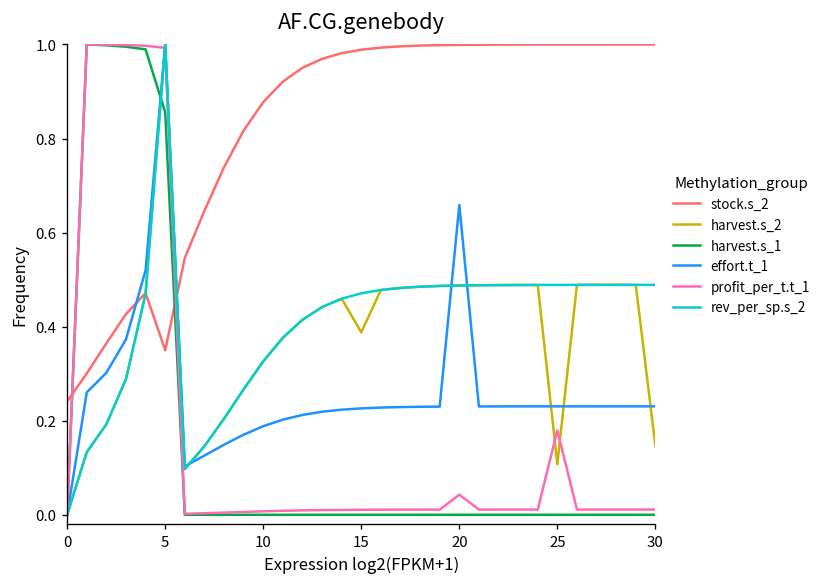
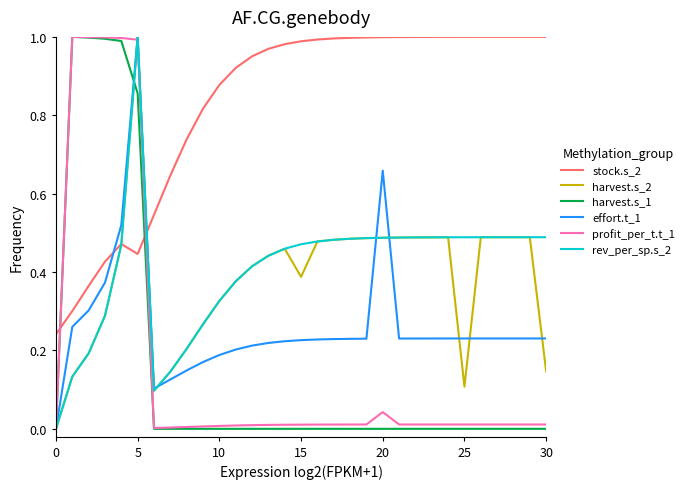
stock.s_2, 5: 0.35 -> 0.45
profit_per_t.t_1, 25: 0.18 -> 0.01
